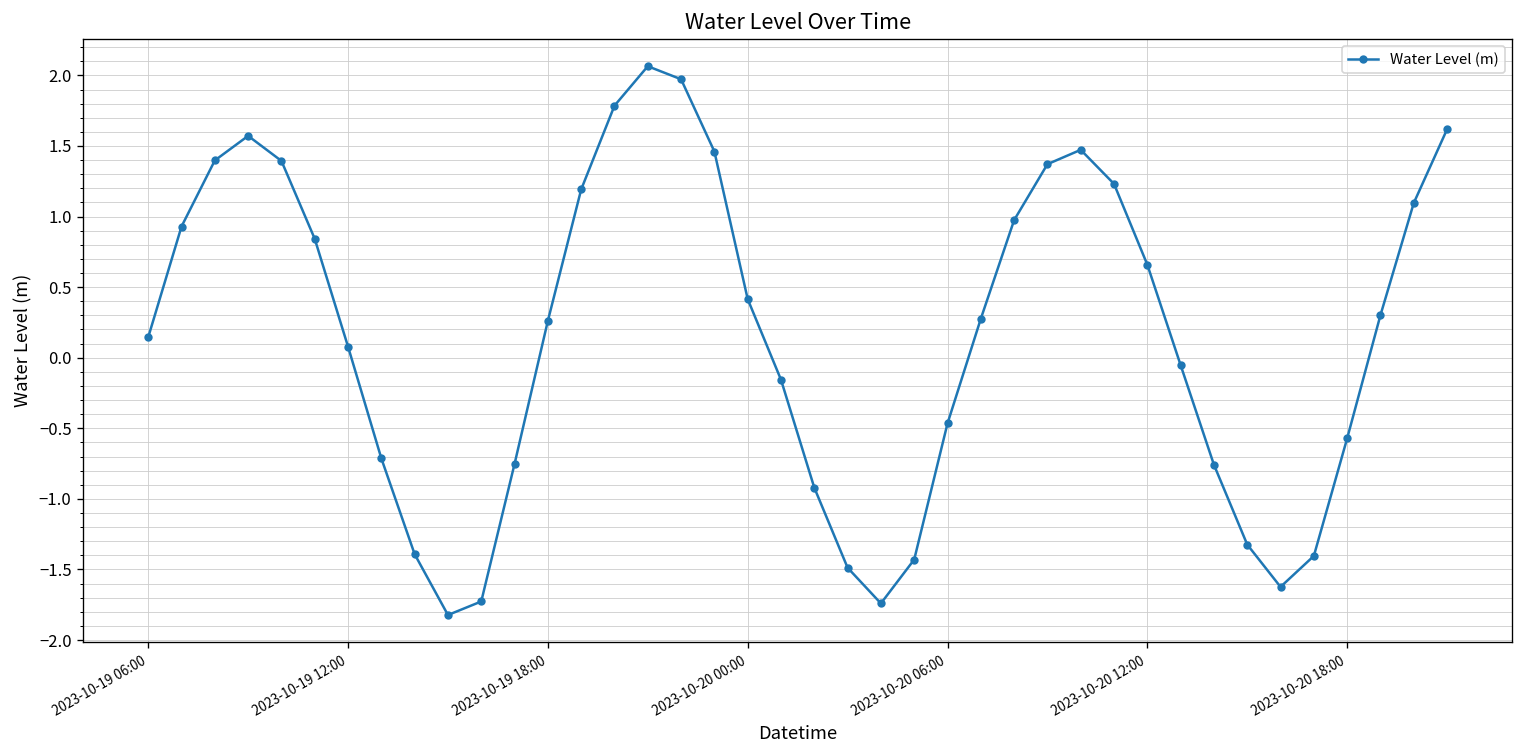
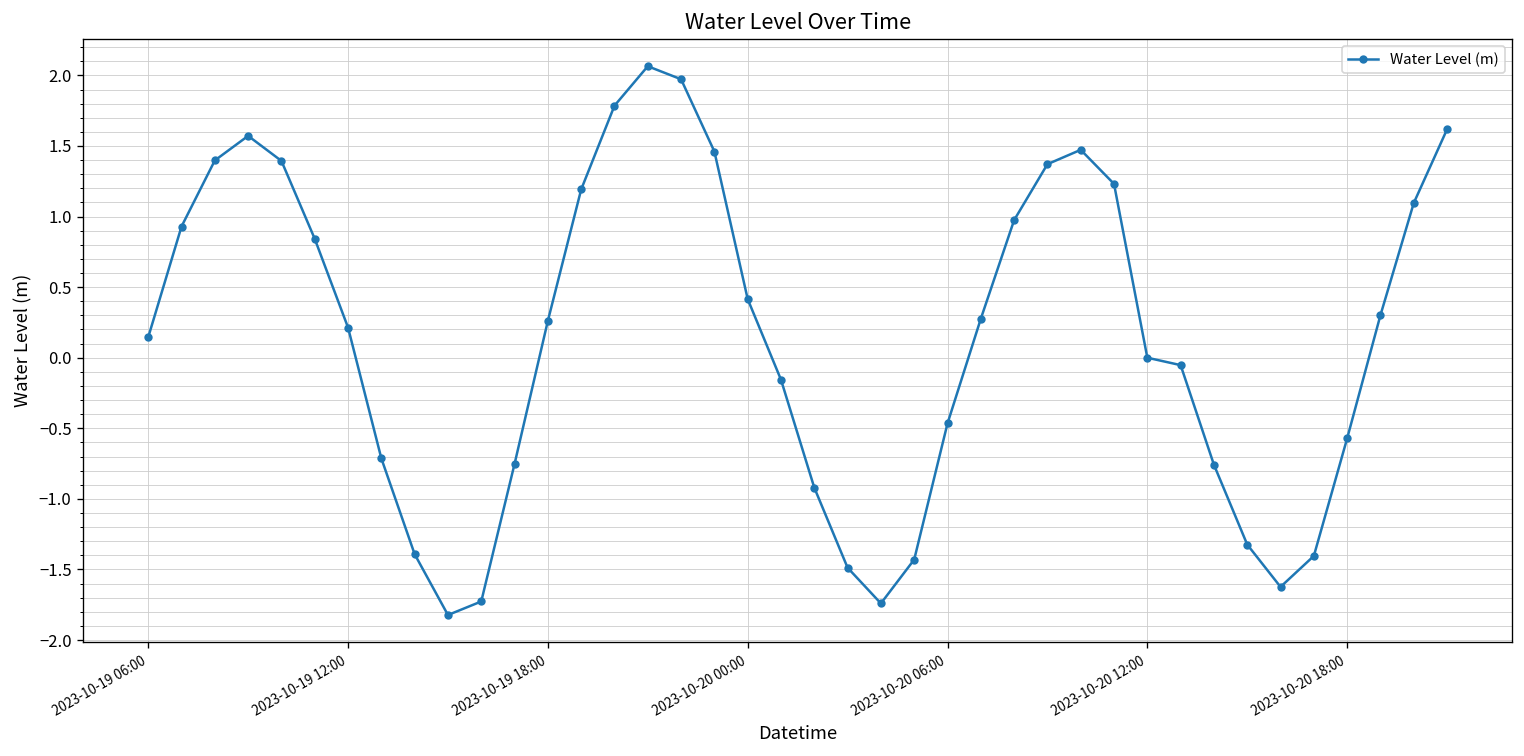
2023-10-19 12:00: 0.08 -> 0.21
2023-10-20 12:00: 0.66 -> 0.00
